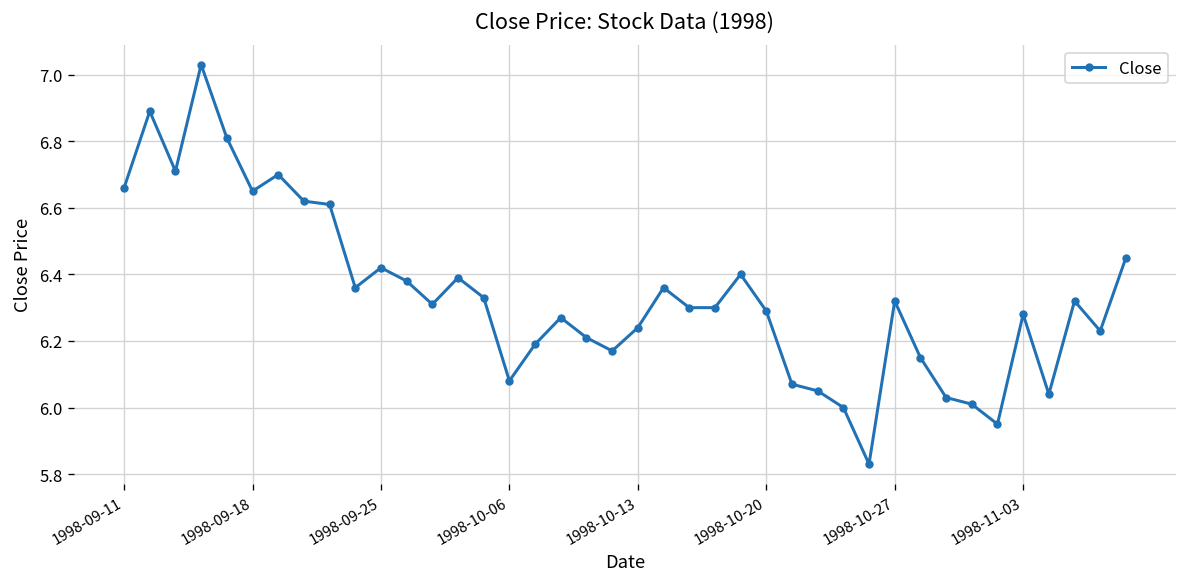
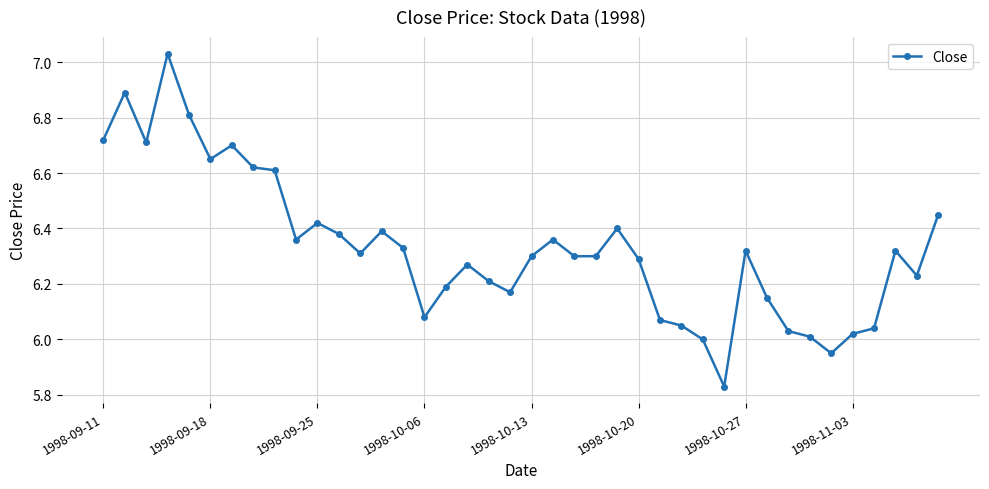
1998-09-11: 6.66 -> 6.72
1998-10-13: 6.24 -> 6.30
1998-11-03: 6.28 -> 6.02
